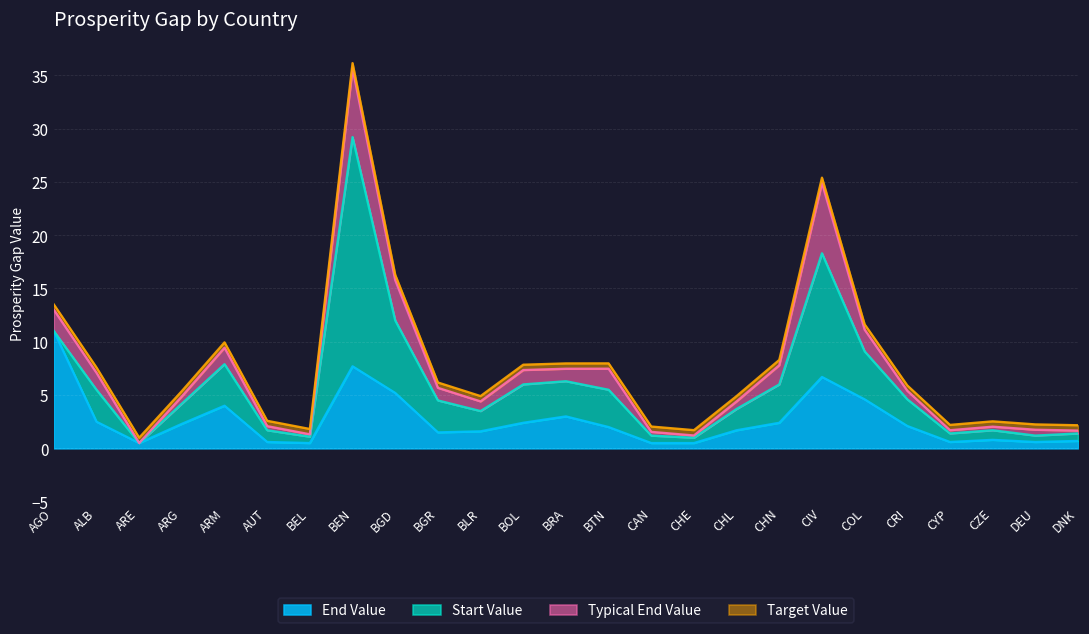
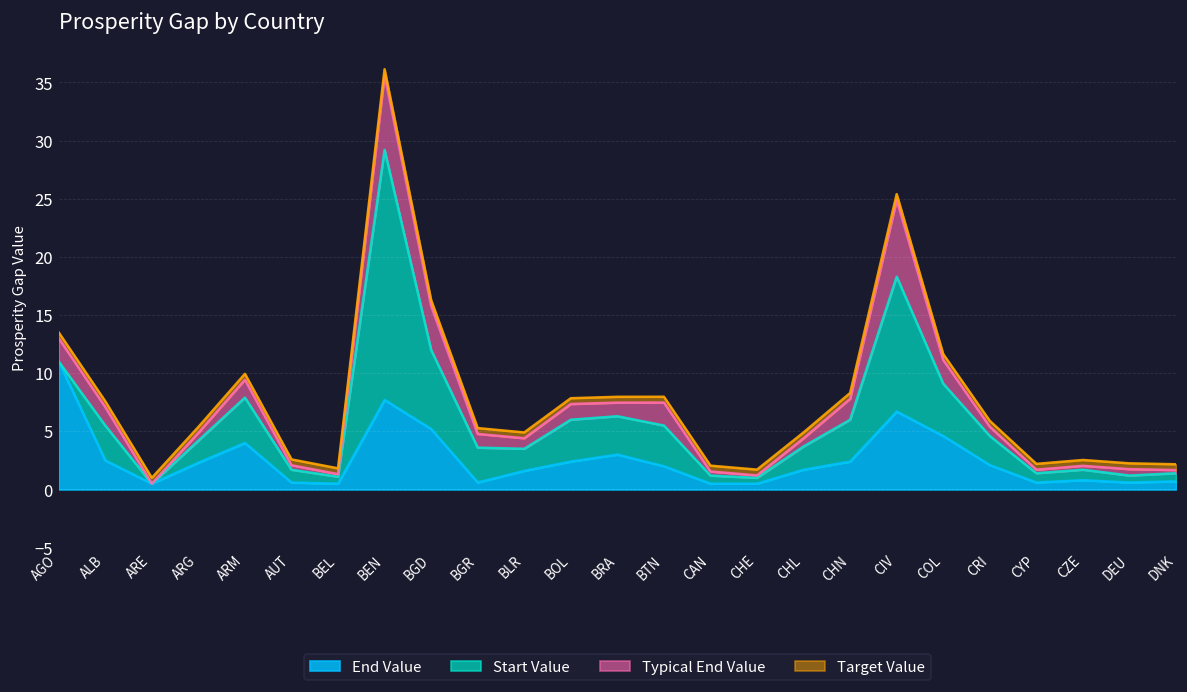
End Value, BGR: 2 -> 1
